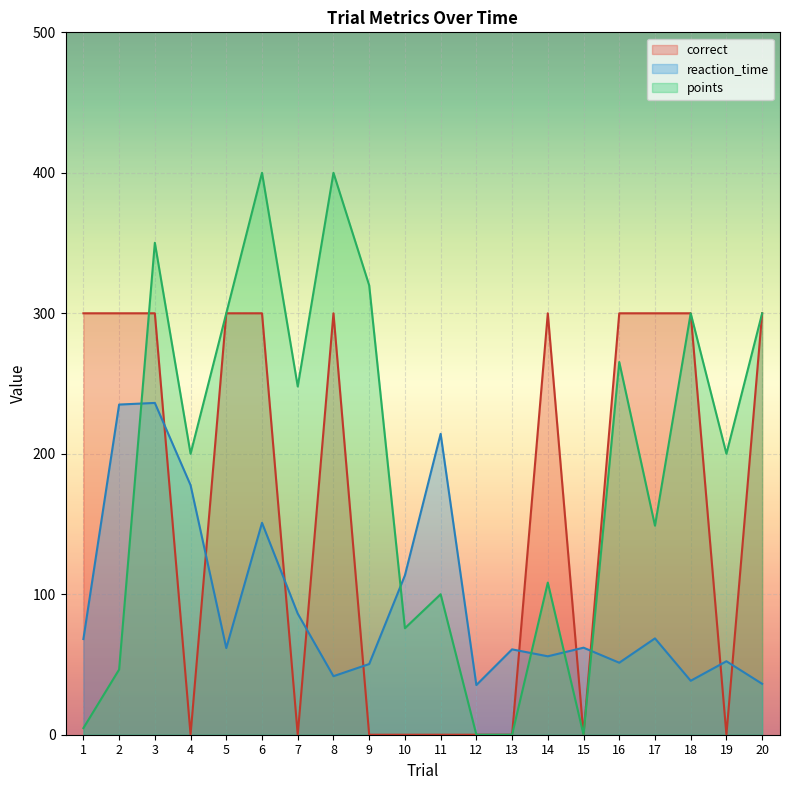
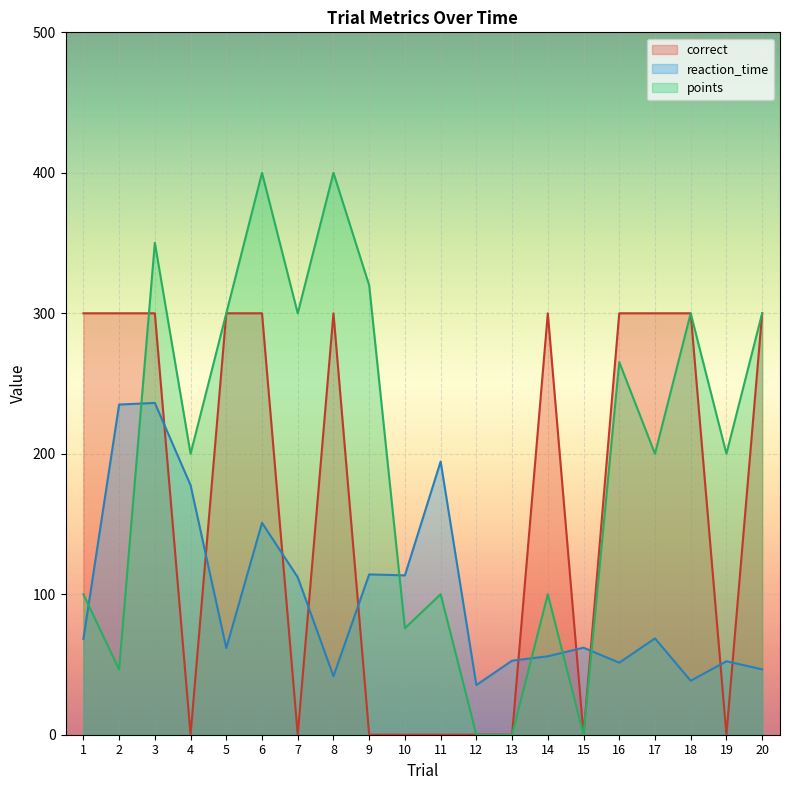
points, 1: 5 -> 100
reaction_time, 7: 86 -> 112
points, 7: 248 -> 300
reaction_time, 9: 50 -> 114
reaction_time, 11: 214 -> 194
reaction_time, 13: 61 -> 53
points, 14: 108 -> 100
points, 17: 149 -> 200
reaction_time, 20: 36 -> 47
